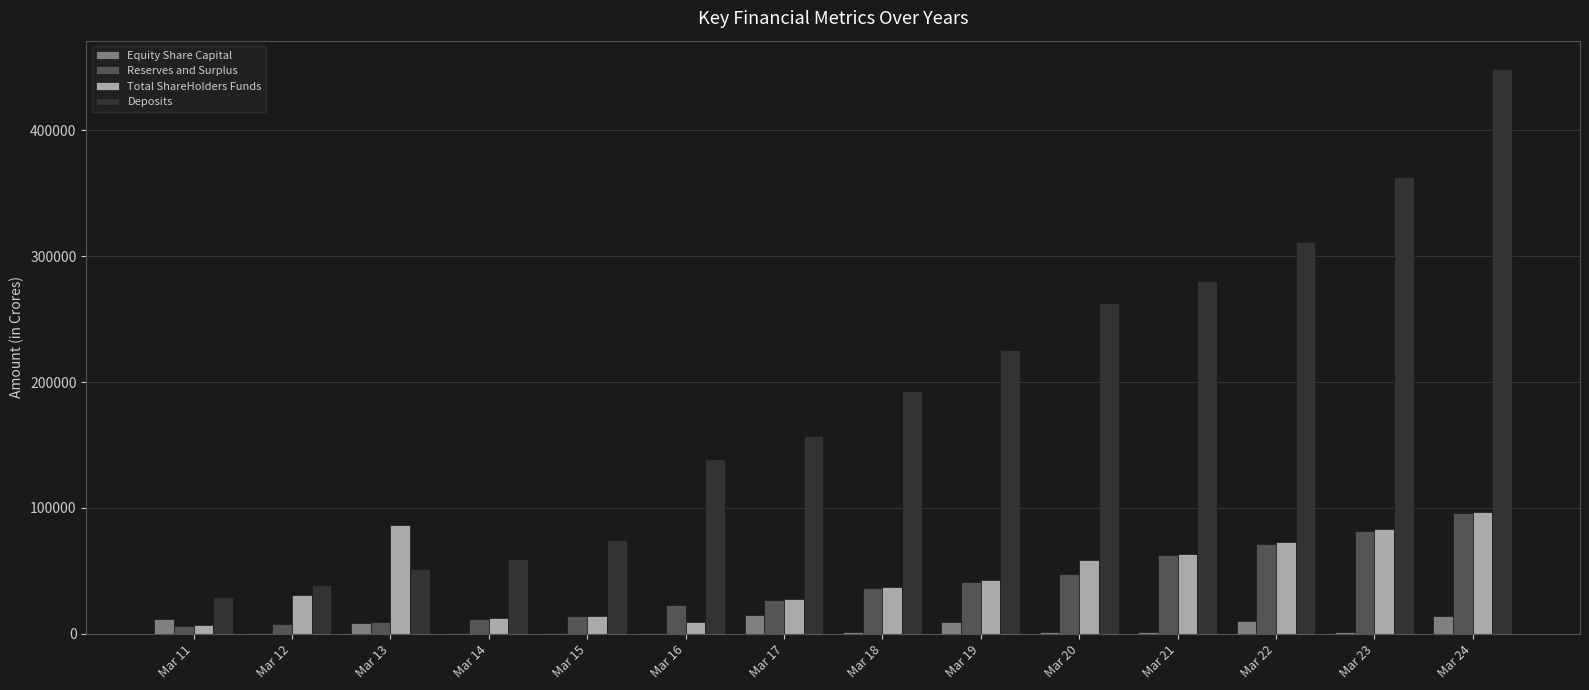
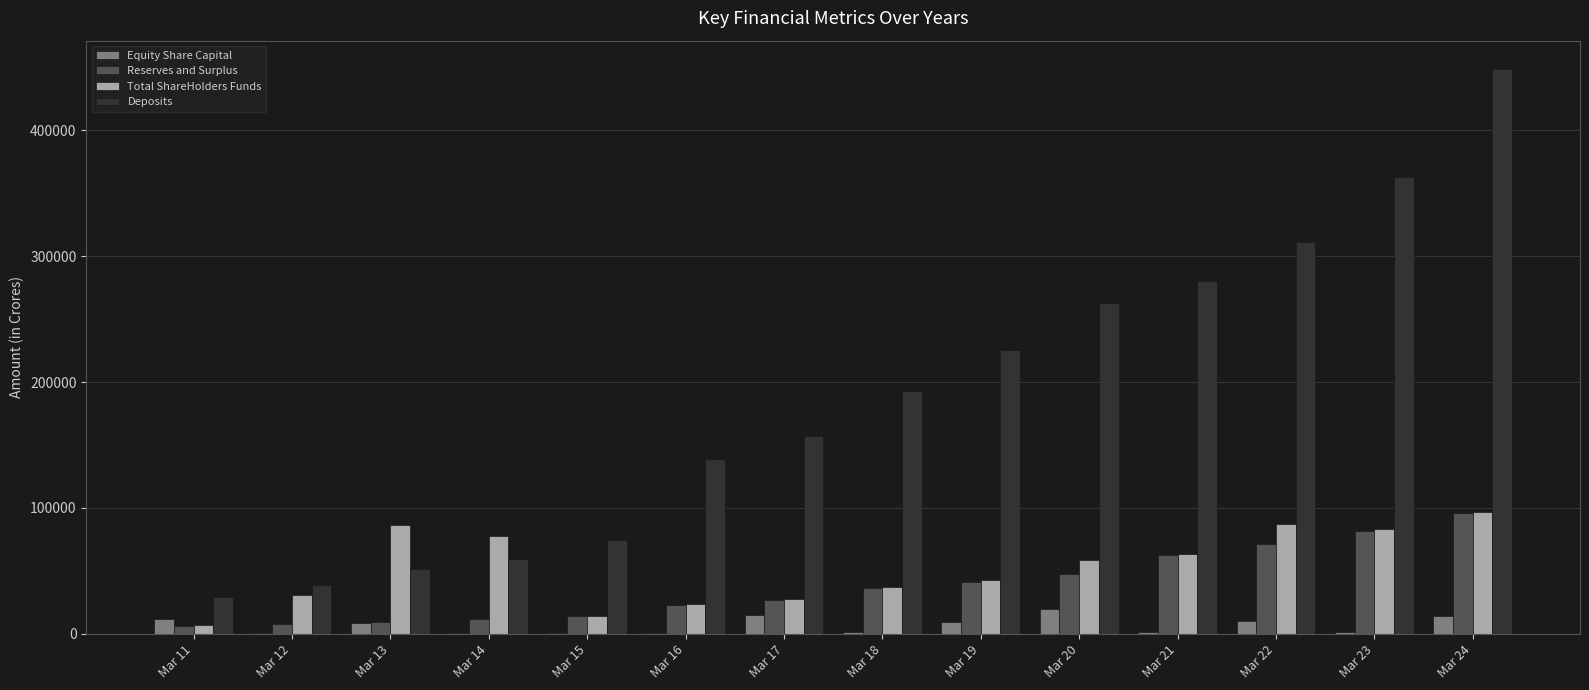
Total ShareHolders Funds, Mar 14: 12000 -> 78000
Total ShareHolders Funds, Mar 16: 9000 -> 24000
Equity Share Capital, Mar 20: 1000 -> 19000
Total ShareHolders Funds, Mar 22: 72000 -> 87000
